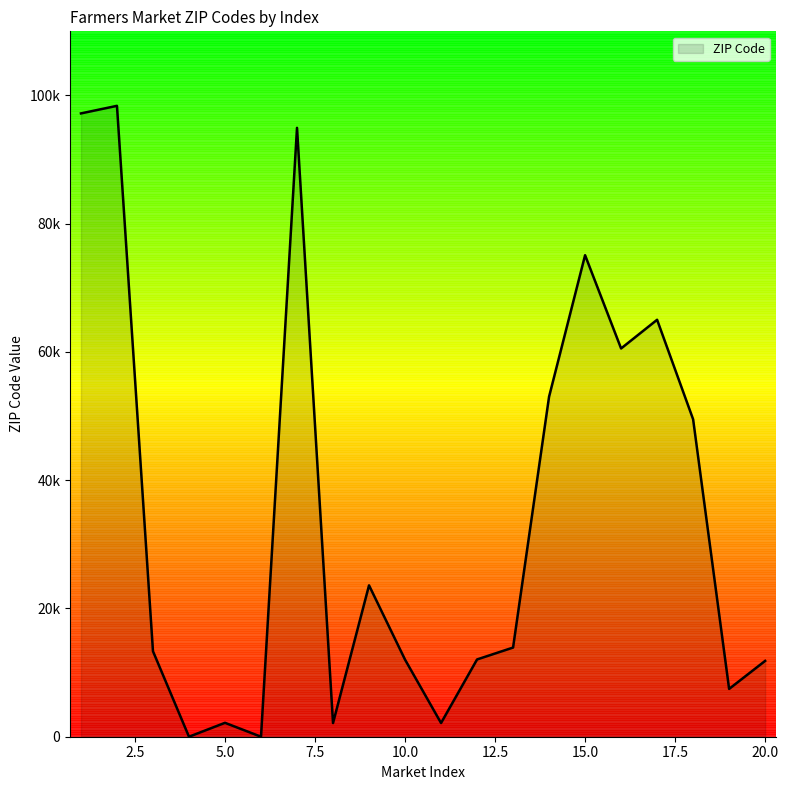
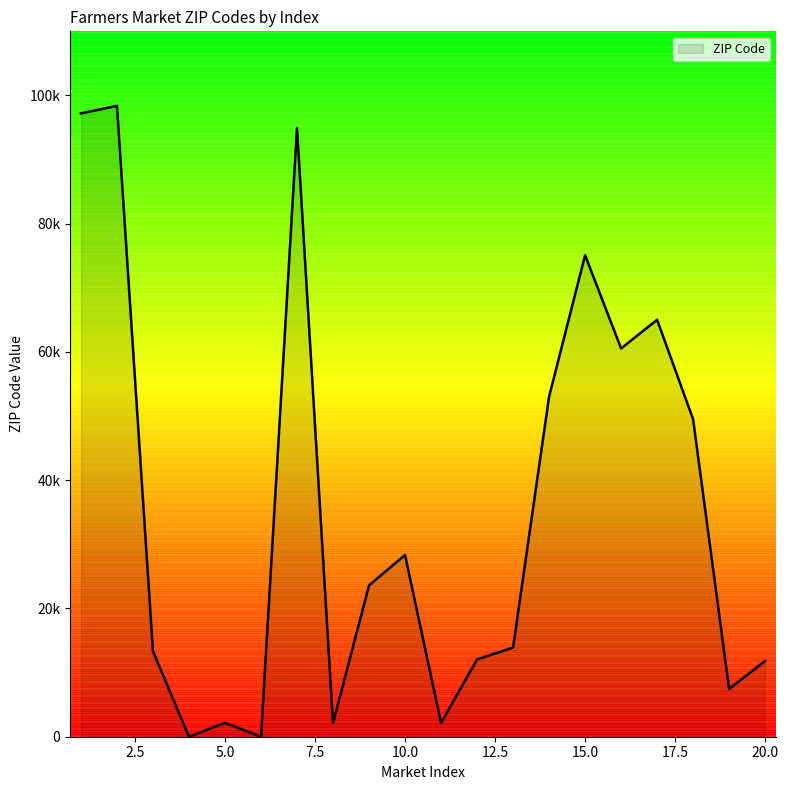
10.0: 12000 -> 28000
